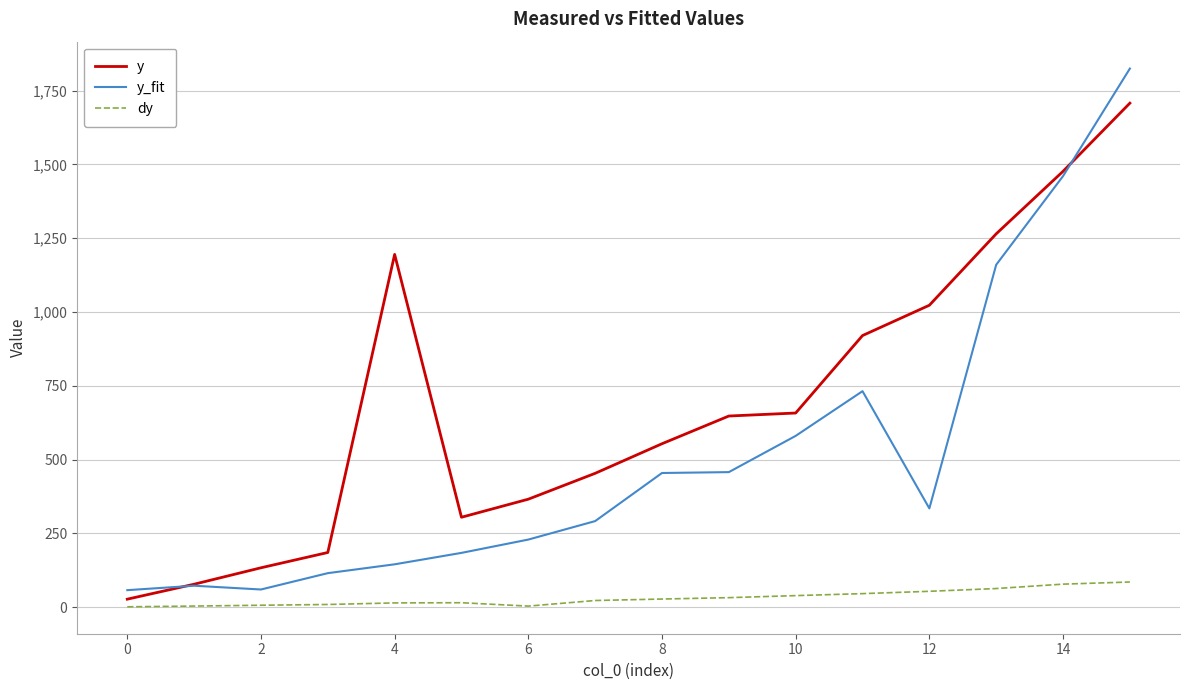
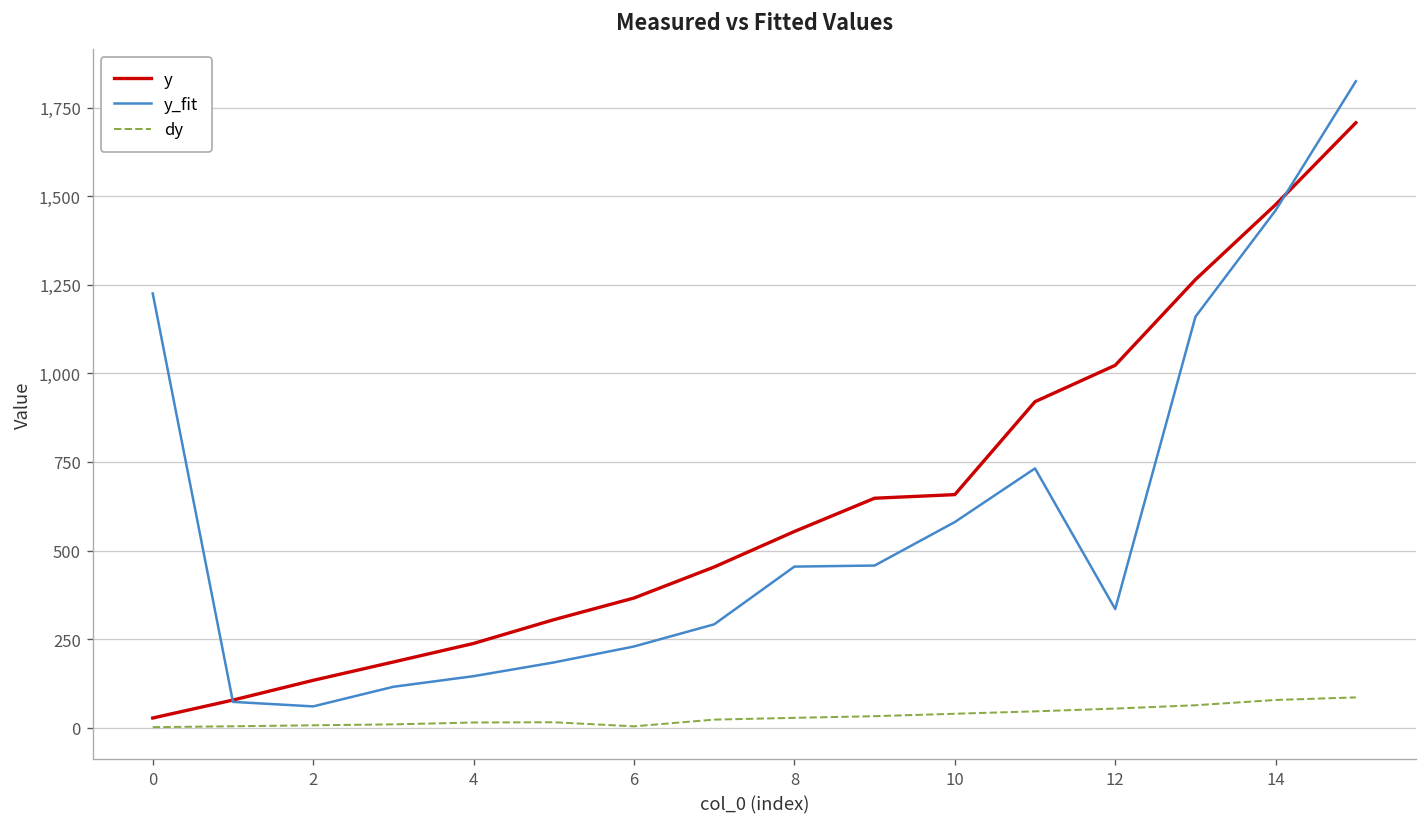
y_fit, 0: 60 -> 1,230
y, 4: 1,200 -> 240
